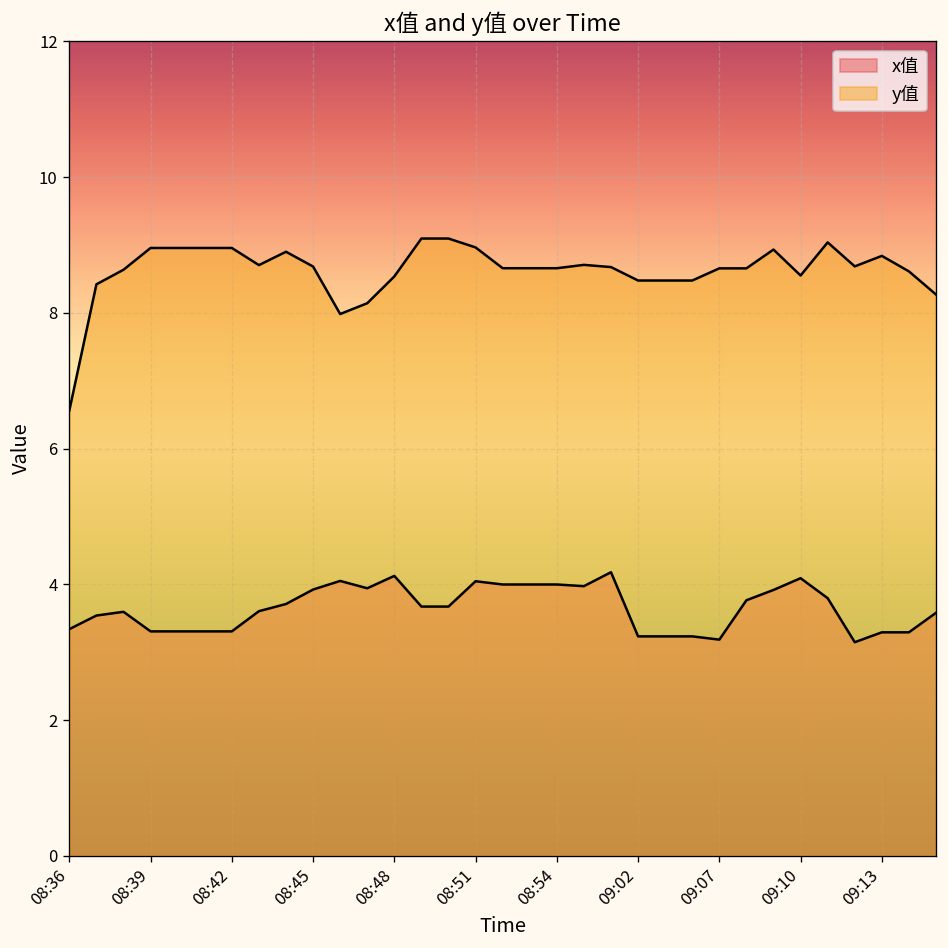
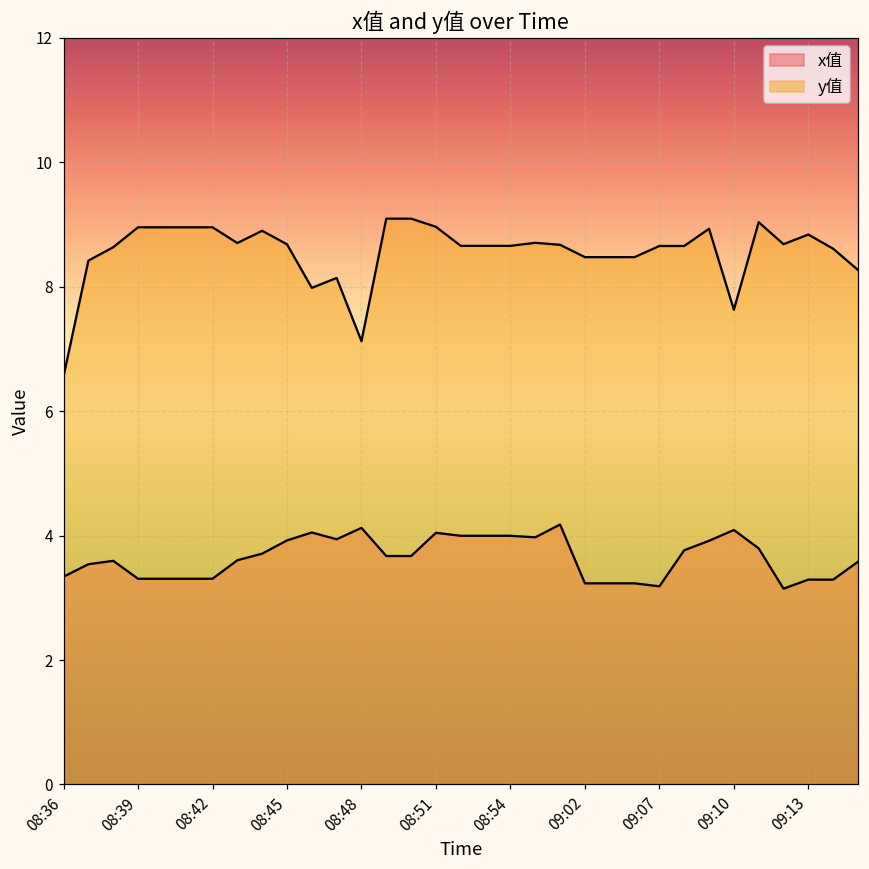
y值, 08:48: 8.5 -> 7.1
y值, 09:10: 8.5 -> 7.6
